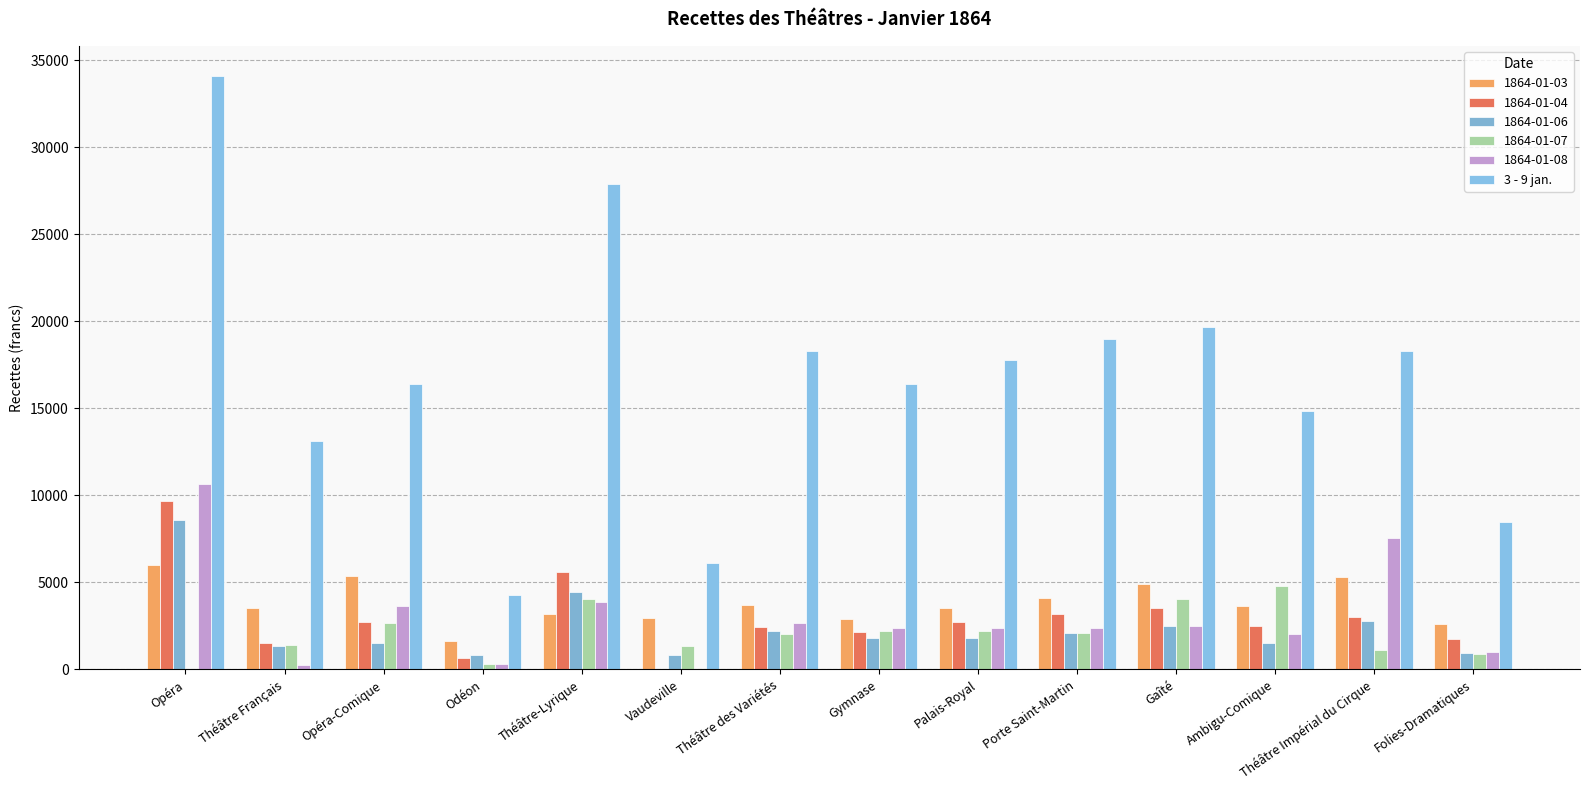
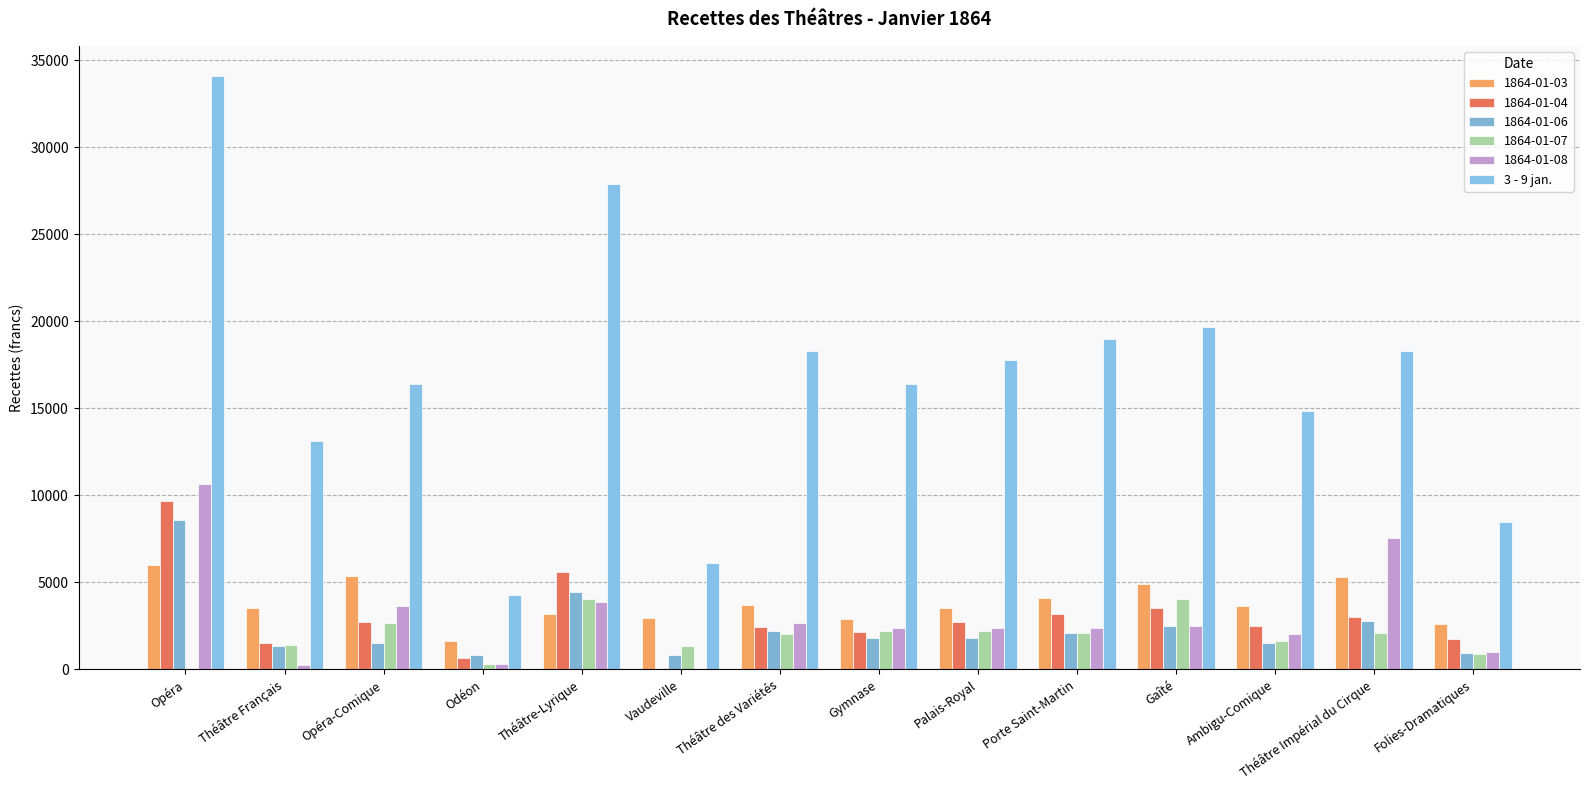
1864-01-07, Ambigu-Comique: 4800 -> 1600
1864-01-07, Théâtre Impérial du Cirque: 1100 -> 2100
